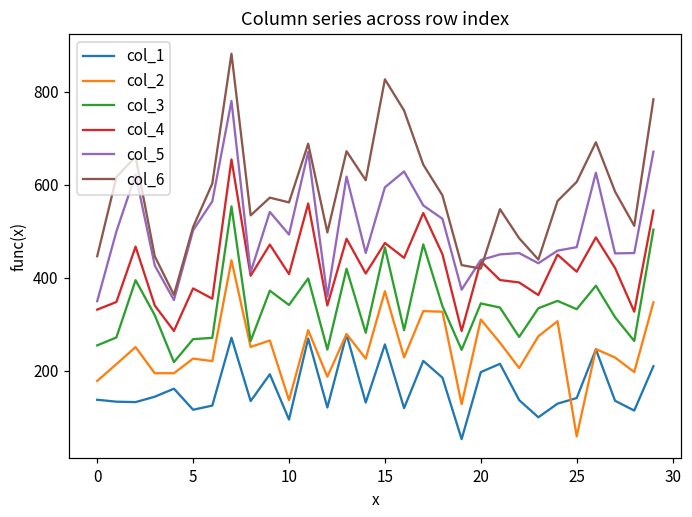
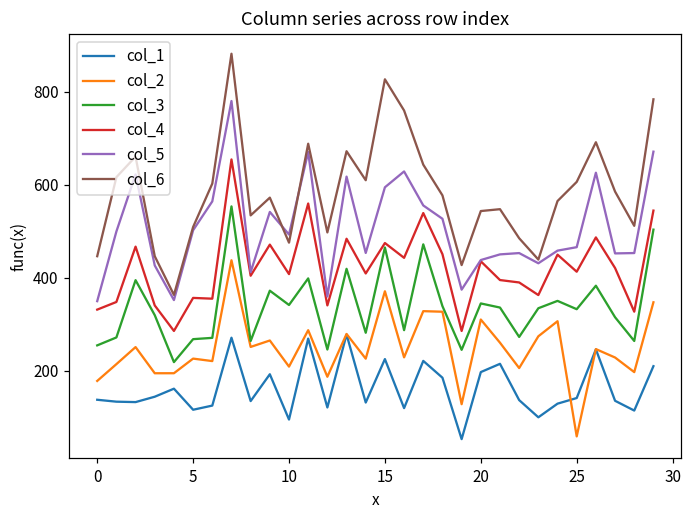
col_4, 5: 380 -> 360
col_2, 10: 140 -> 210
col_6, 10: 560 -> 480
col_1, 15: 260 -> 230
col_6, 20: 420 -> 540
